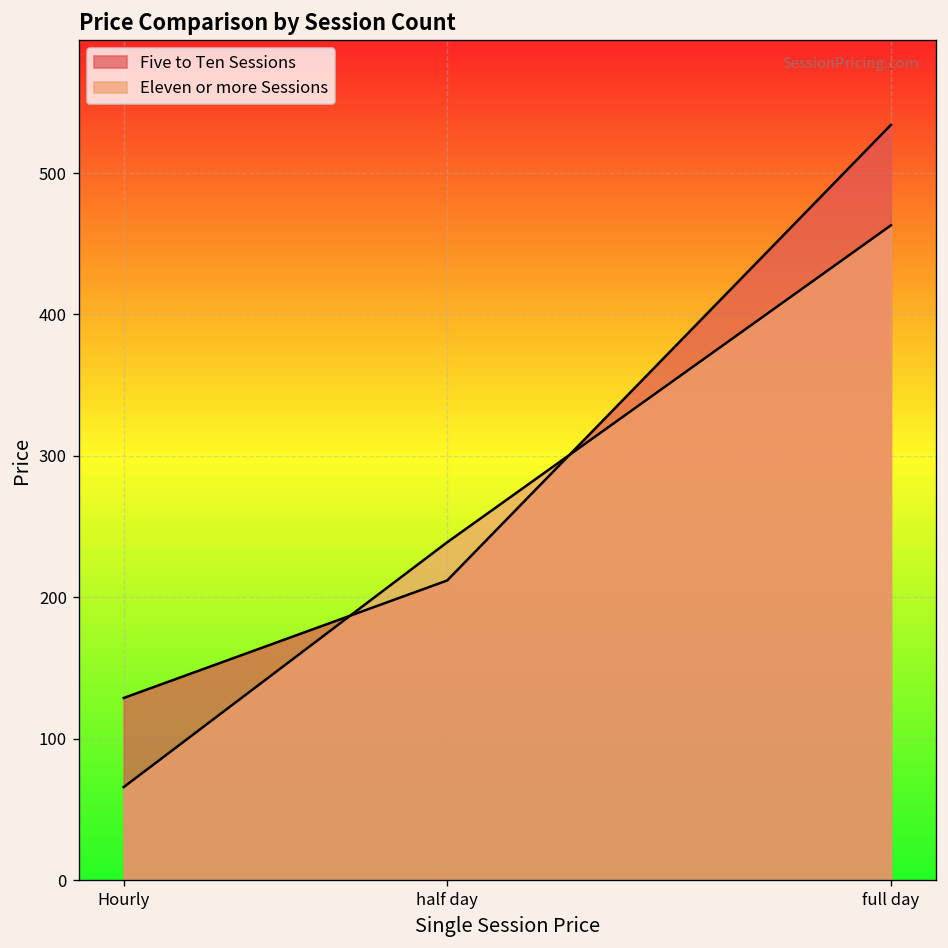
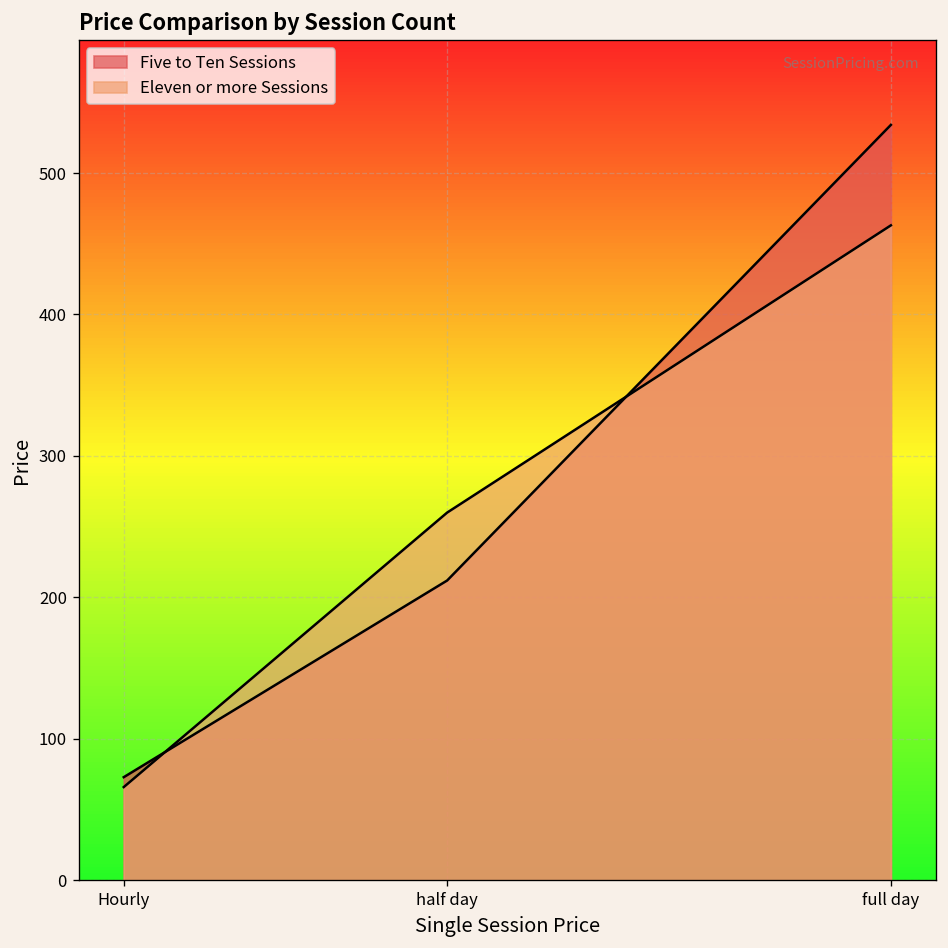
Five to Ten Sessions, Hourly: 129 -> 73
Eleven or more Sessions, half day: 239 -> 260
